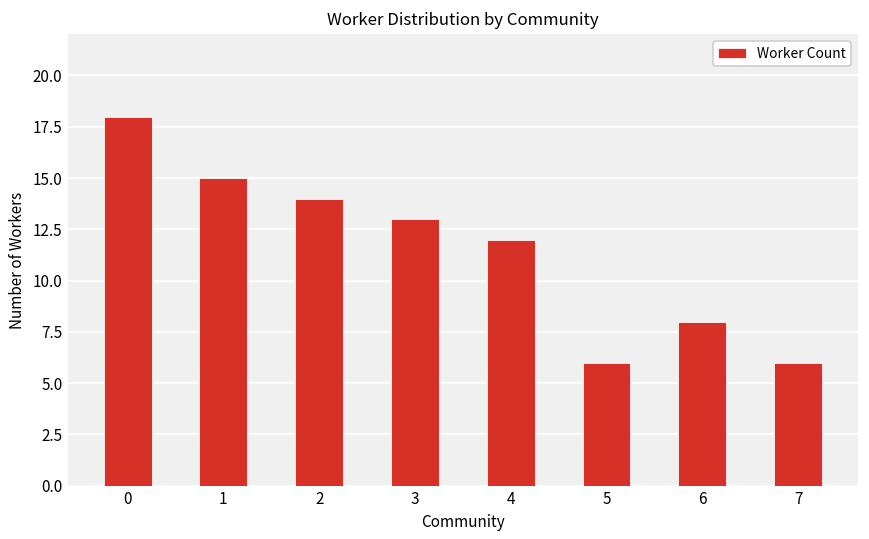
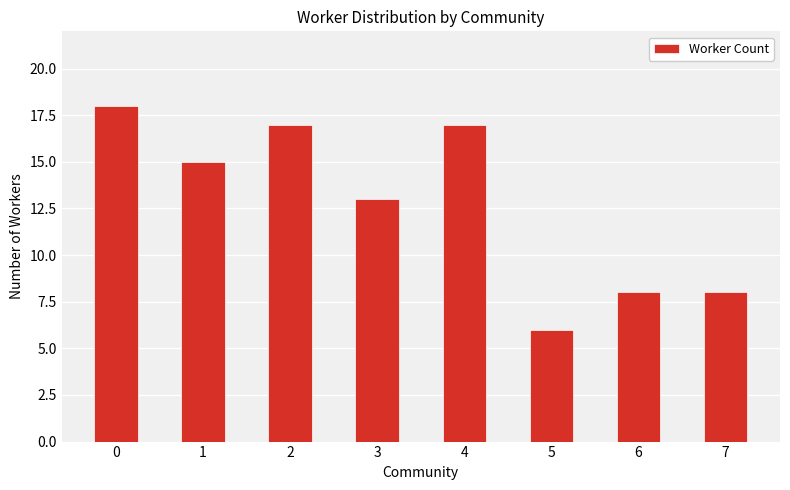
2: 14 -> 17
4: 12 -> 17
7: 6 -> 8
